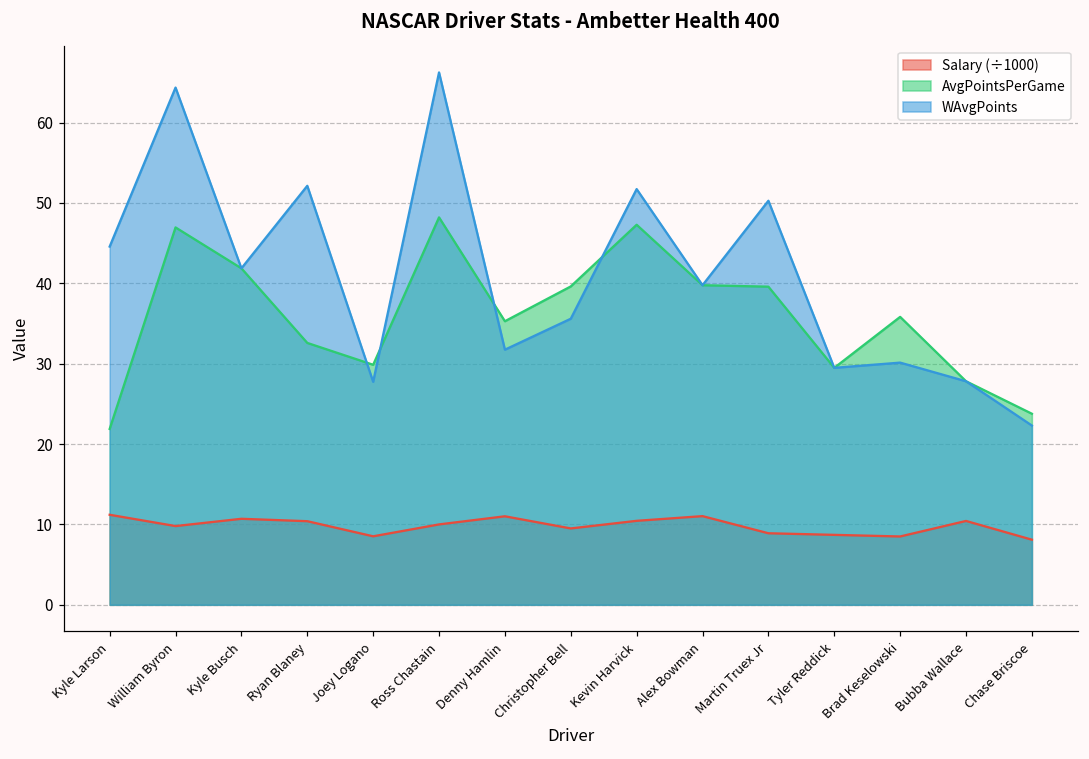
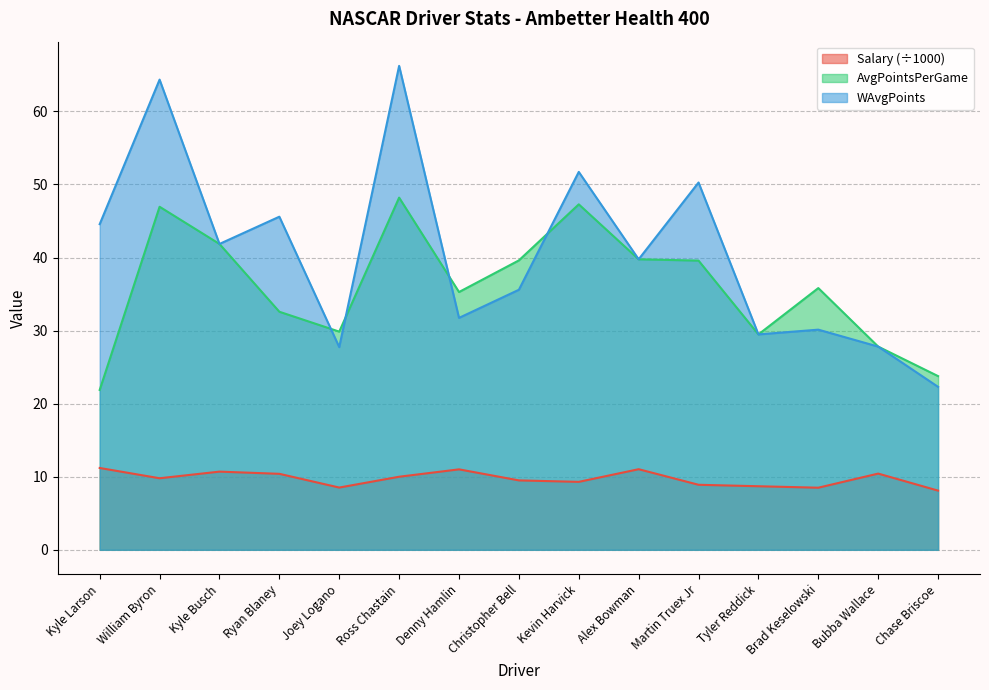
WAvgPoints, Ryan Blaney: 52 -> 46
Salary (÷1000), Kevin Harvick: 10 -> 9
